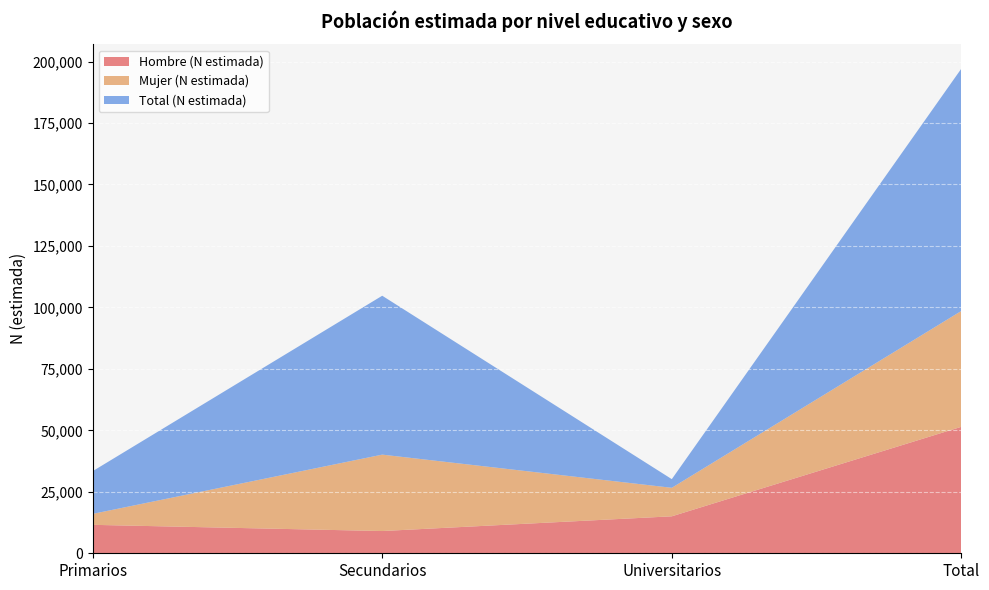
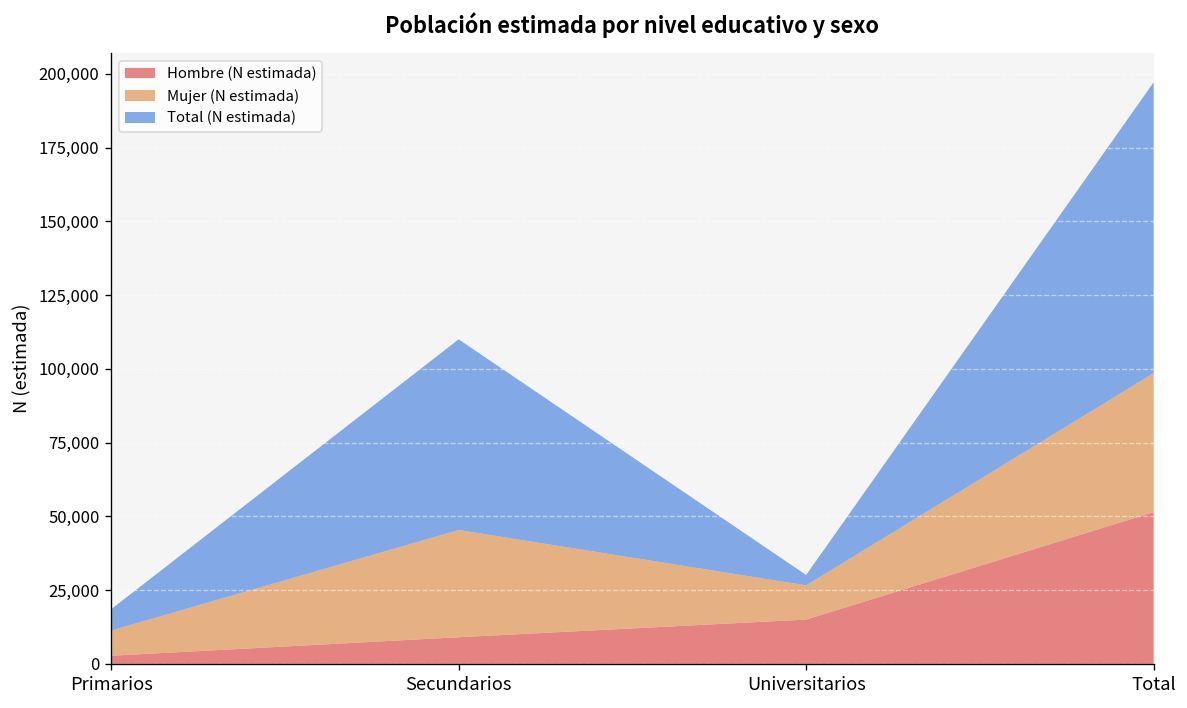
Hombre (N estimada), Primarios: 12,000 -> 3,000
Mujer (N estimada), Primarios: 4,000 -> 9,000
Total (N estimada), Primarios: 17,000 -> 7,000
Mujer (N estimada), Secundarios: 31,000 -> 36,000
